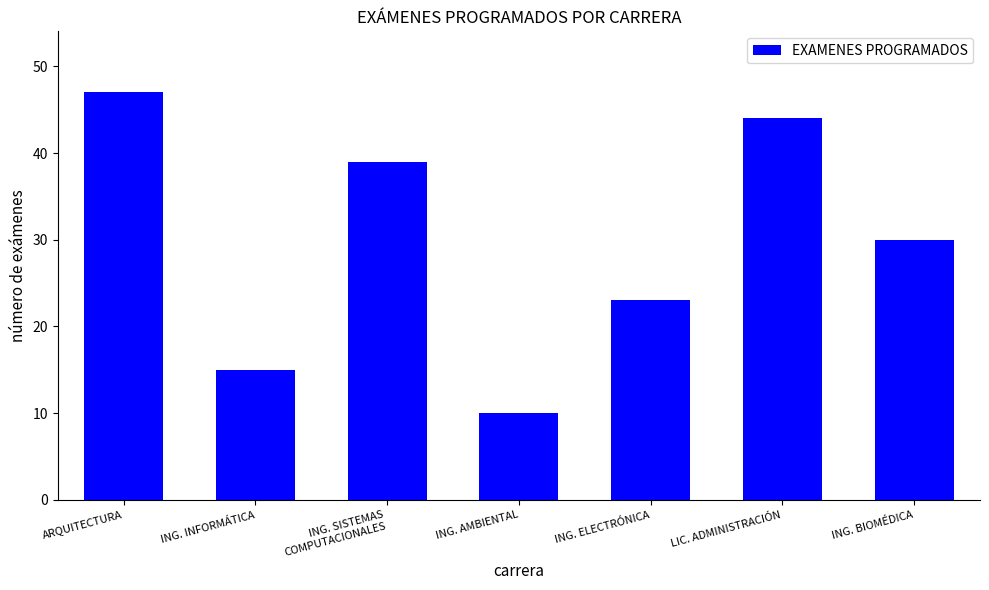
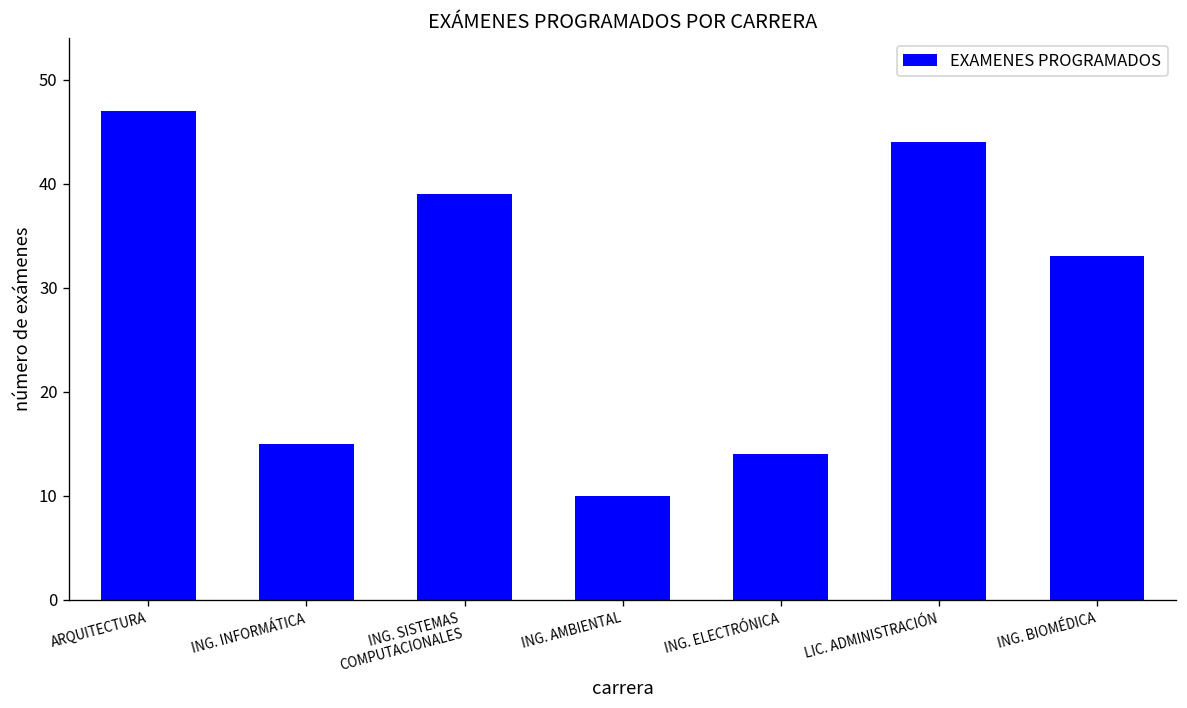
ING. ELECTRÓNICA: 23 -> 14
ING. BIOMÉDICA: 30 -> 33
